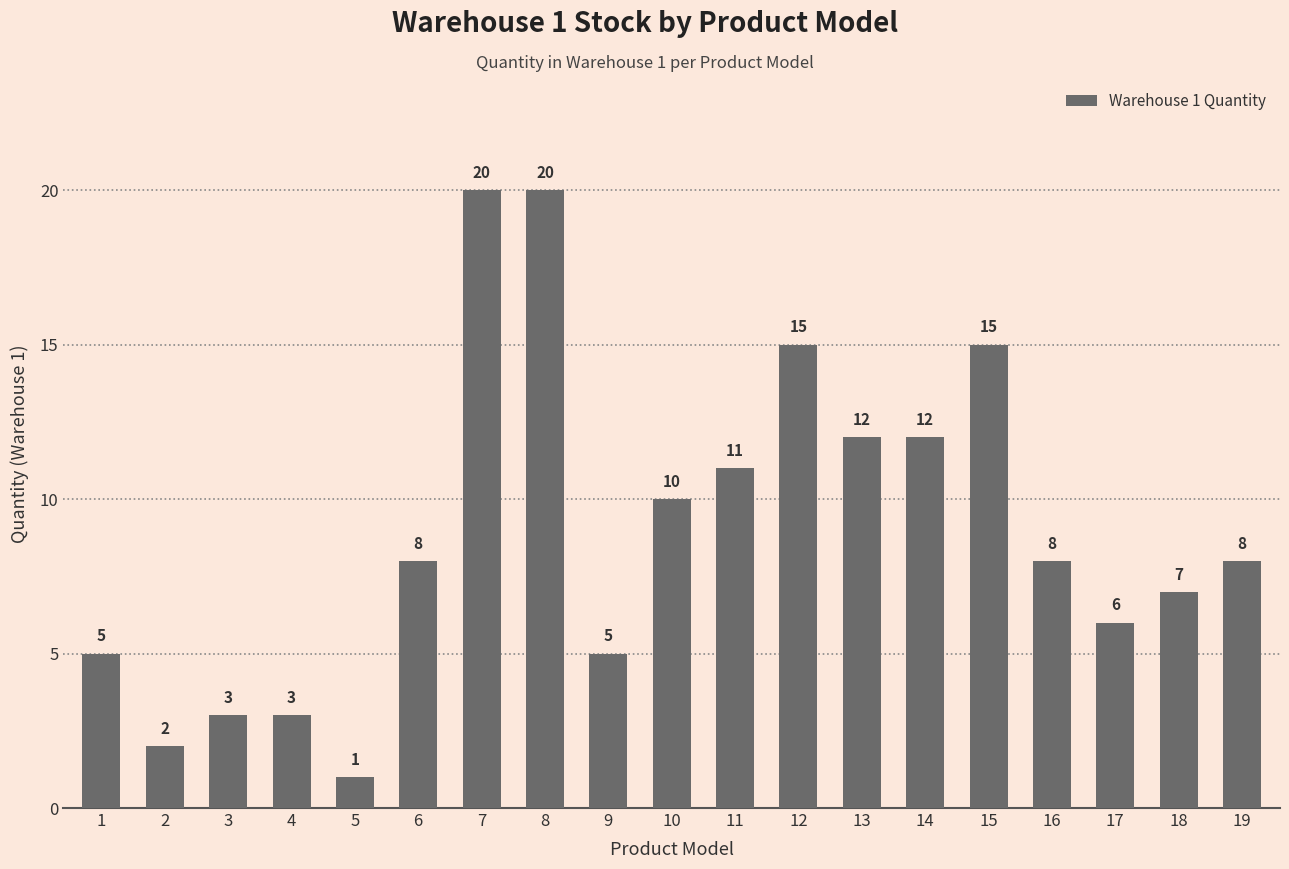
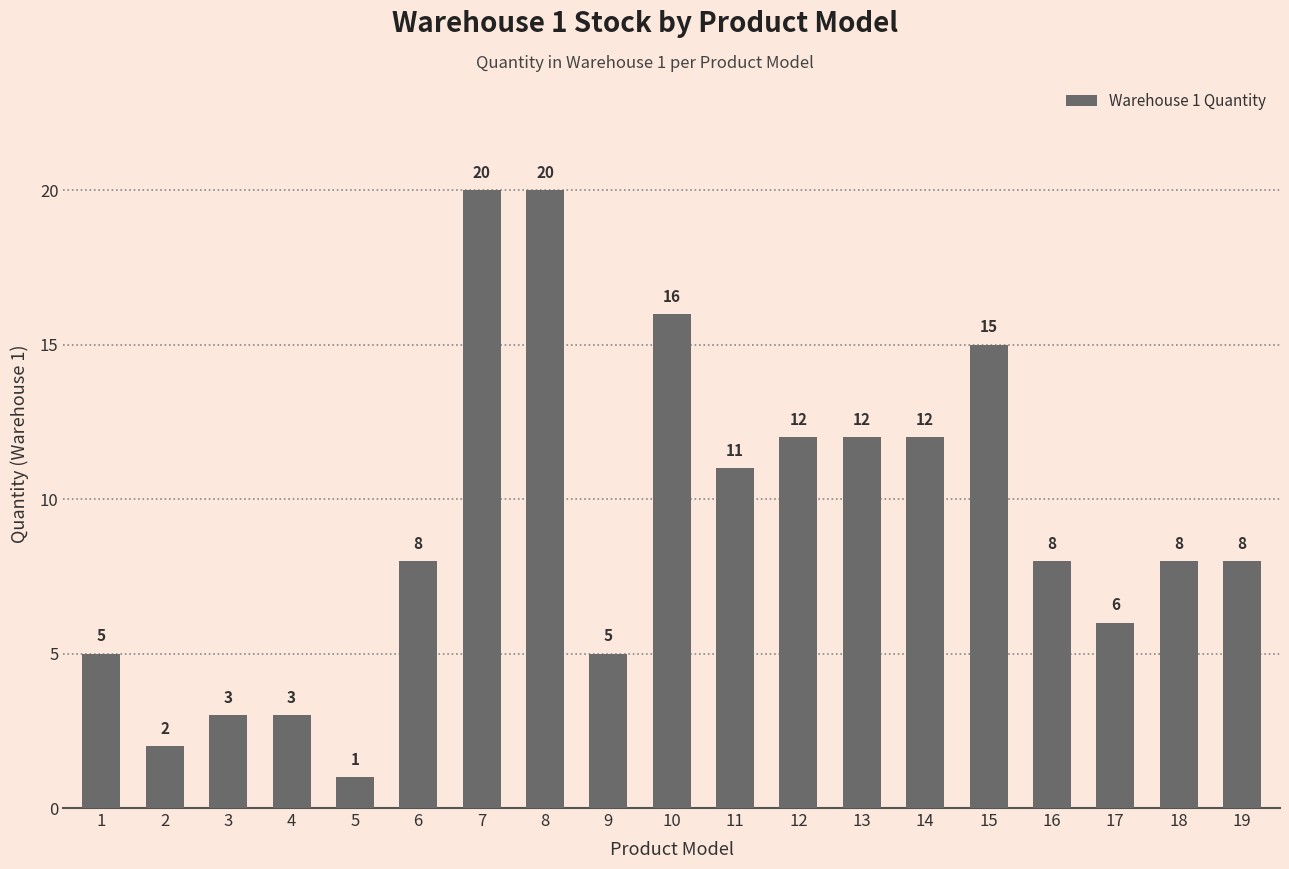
10: 10 -> 16
12: 15 -> 12
18: 7 -> 8
